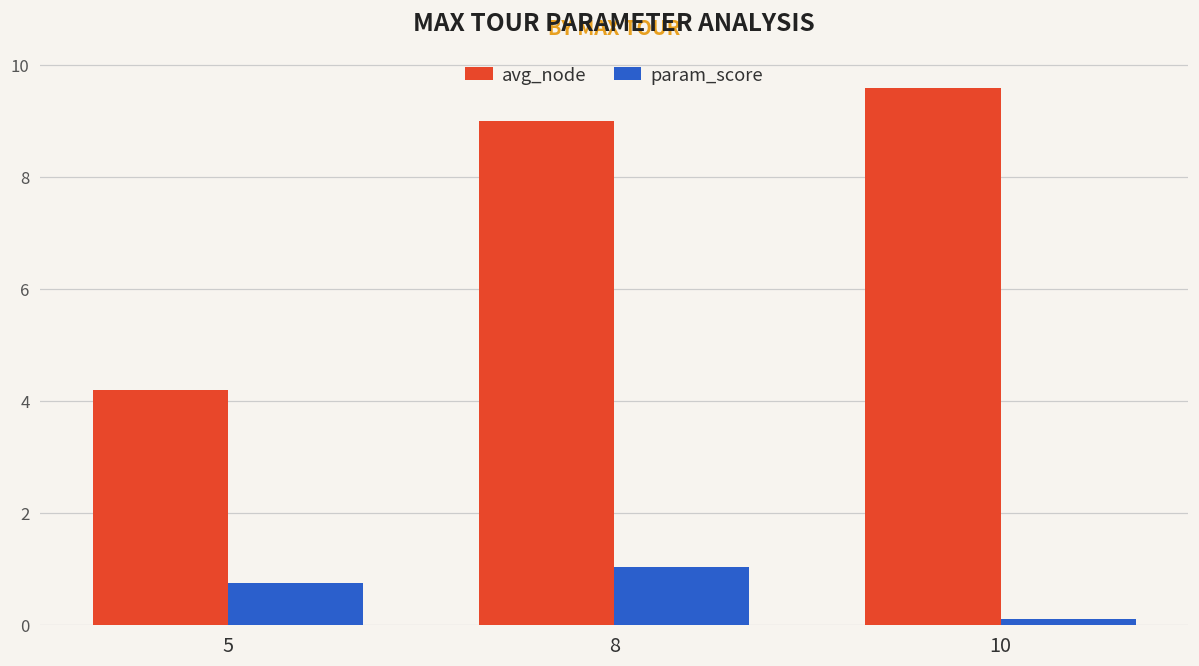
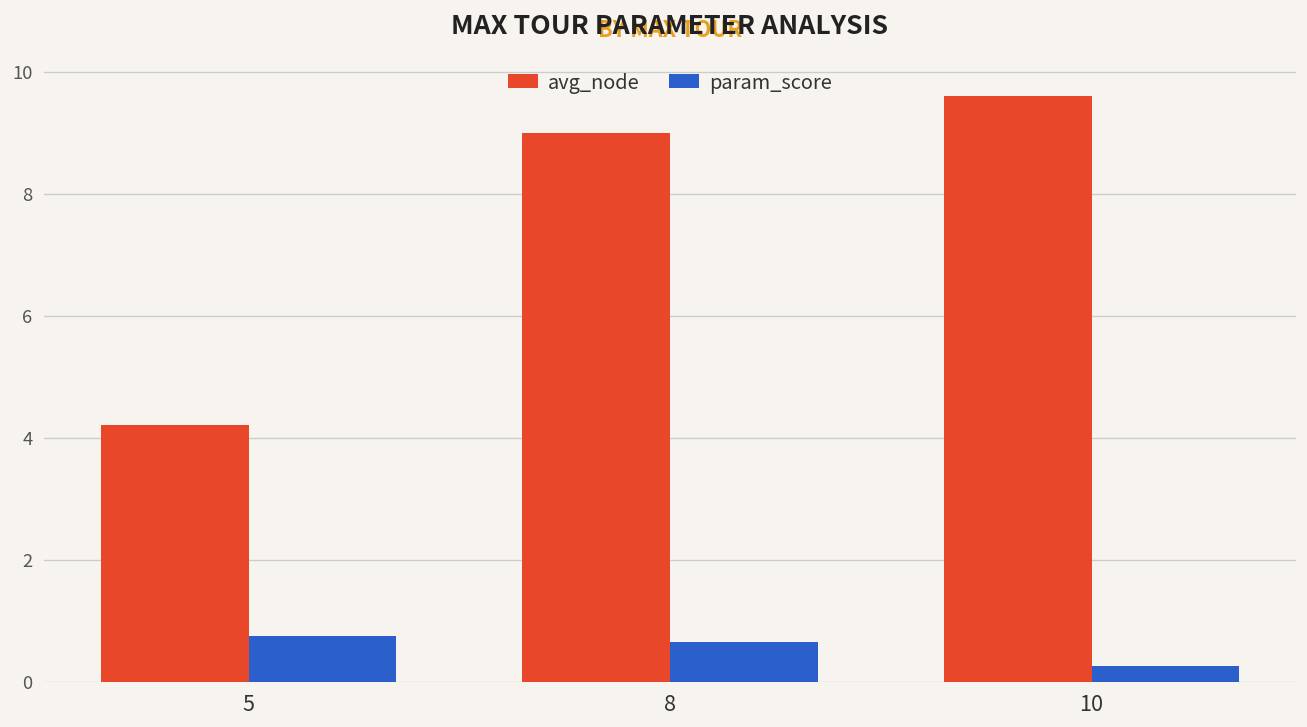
param_score, 8: 1.0 -> 0.7
param_score, 10: 0.1 -> 0.3
